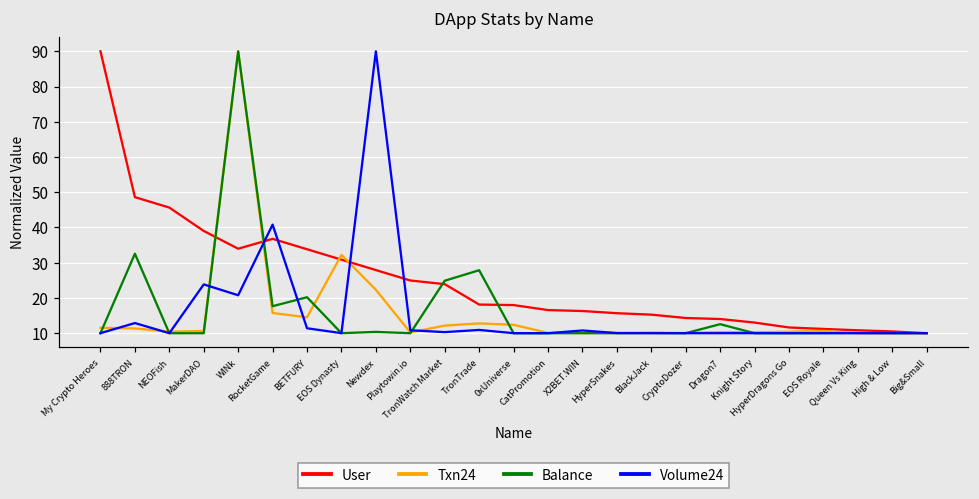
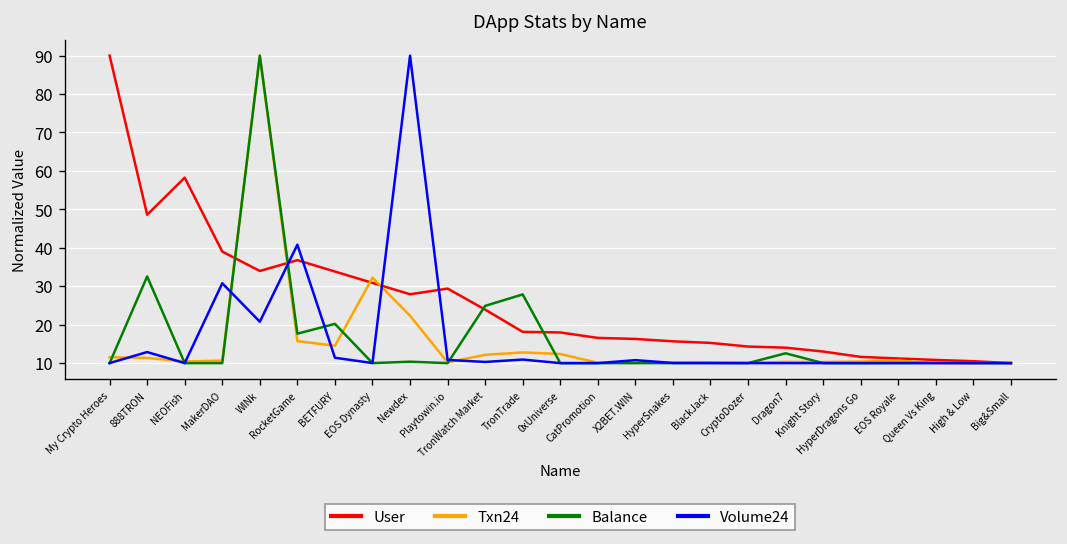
User, NEOFish: 46 -> 58
Volume24, MakerDAO: 24 -> 31
User, Playtowin.io: 25 -> 29
